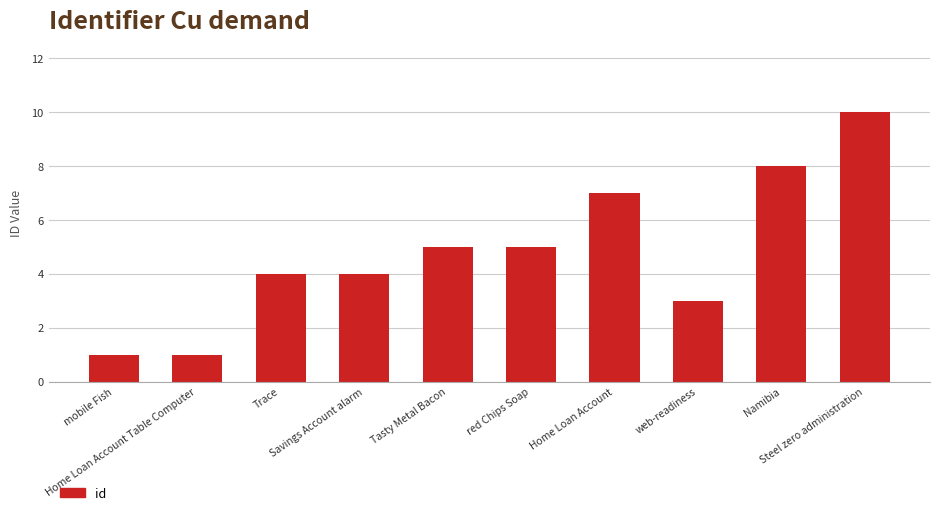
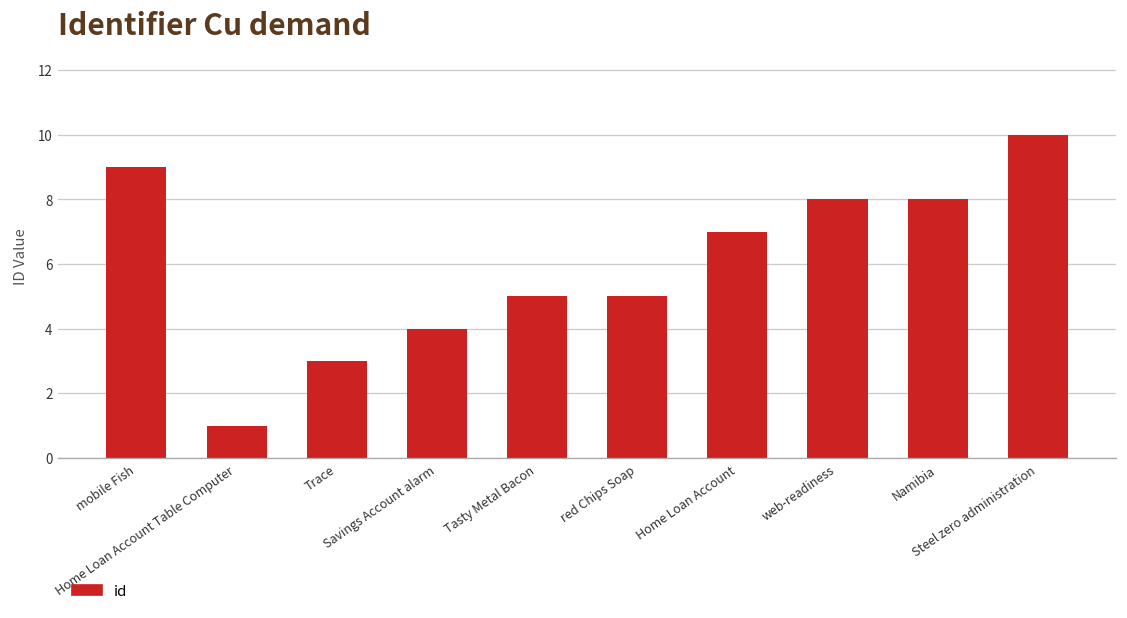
mobile Fish: 1 -> 9
Trace: 4 -> 3
web-readiness: 3 -> 8
